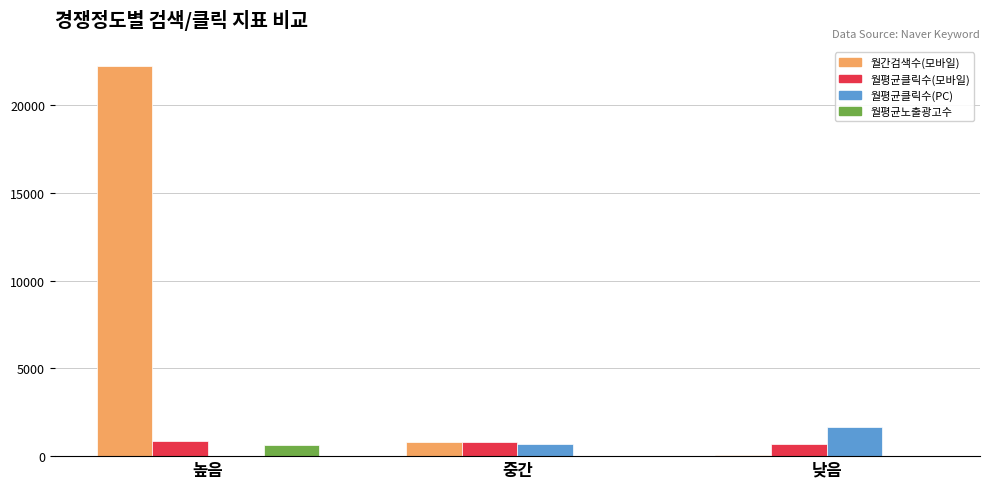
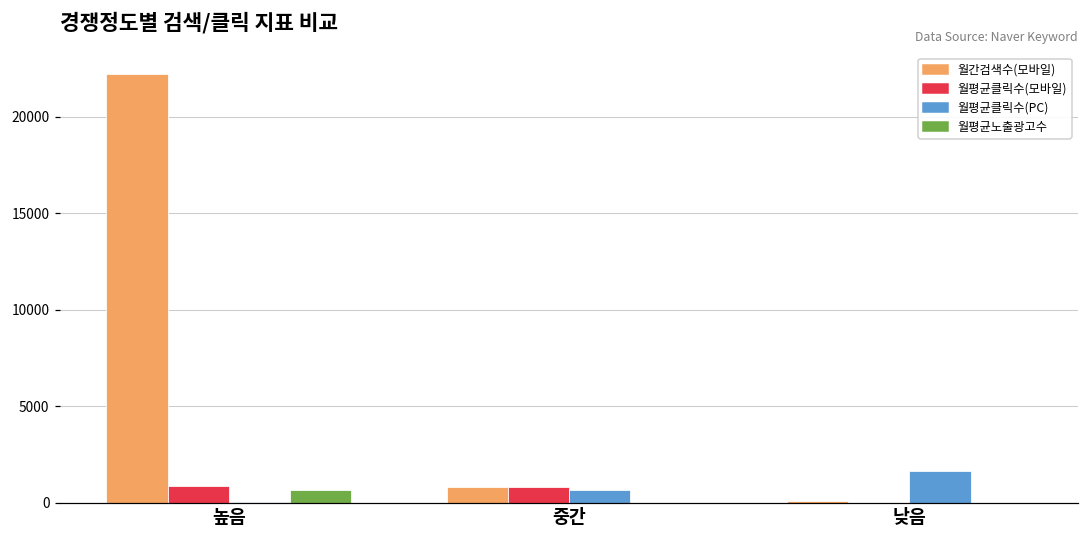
월평균클릭수(모바일), 낮음: 700 -> 0
